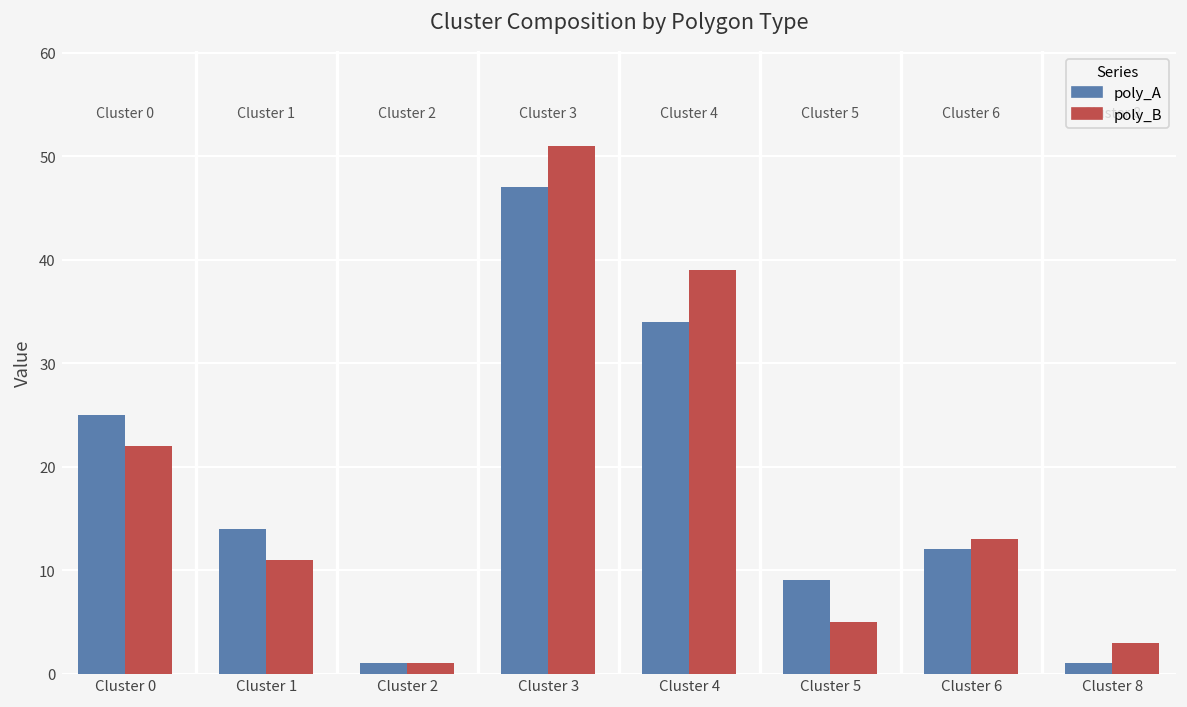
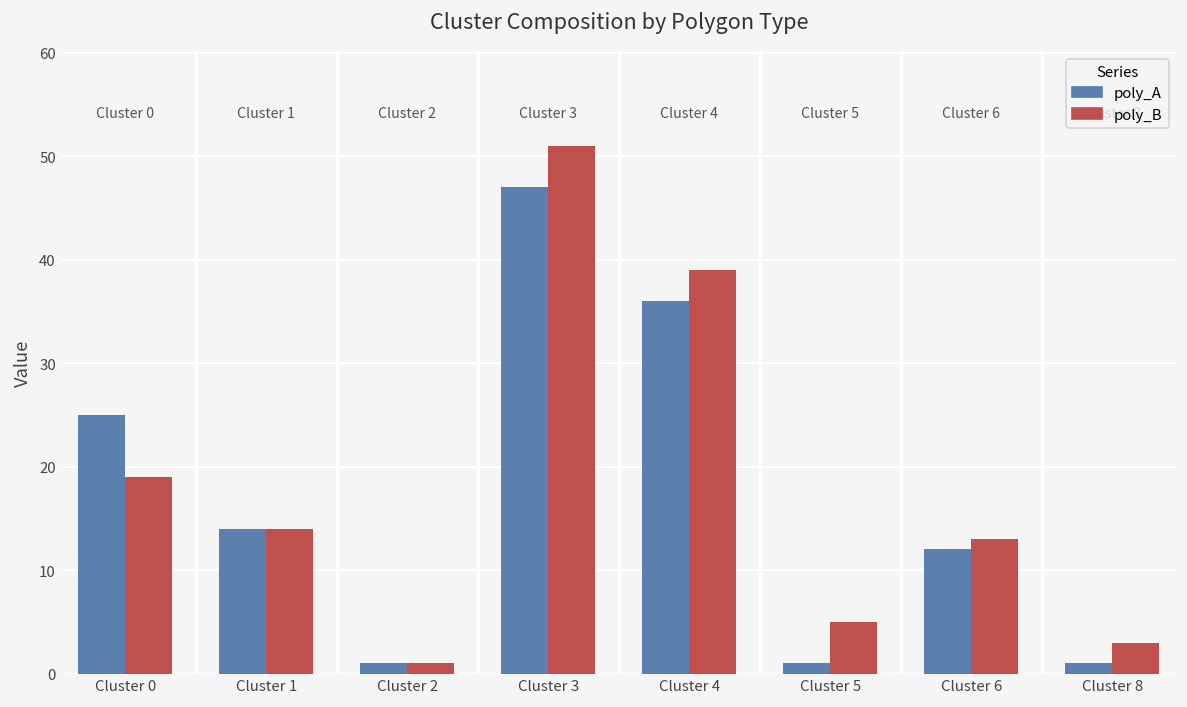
poly_B, Cluster 0: 22 -> 19
poly_B, Cluster 1: 11 -> 14
poly_A, Cluster 4: 34 -> 36
poly_A, Cluster 5: 9 -> 1
